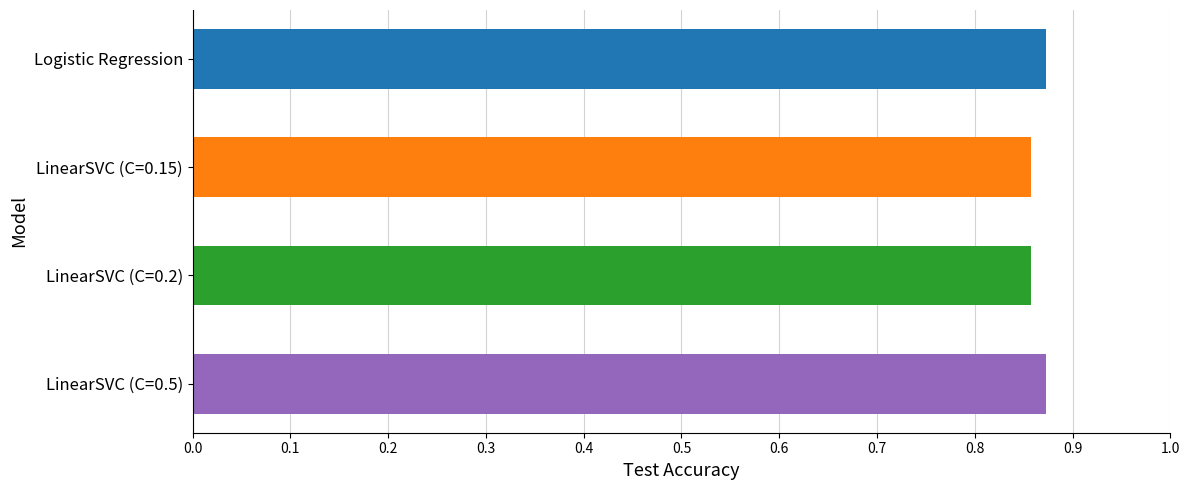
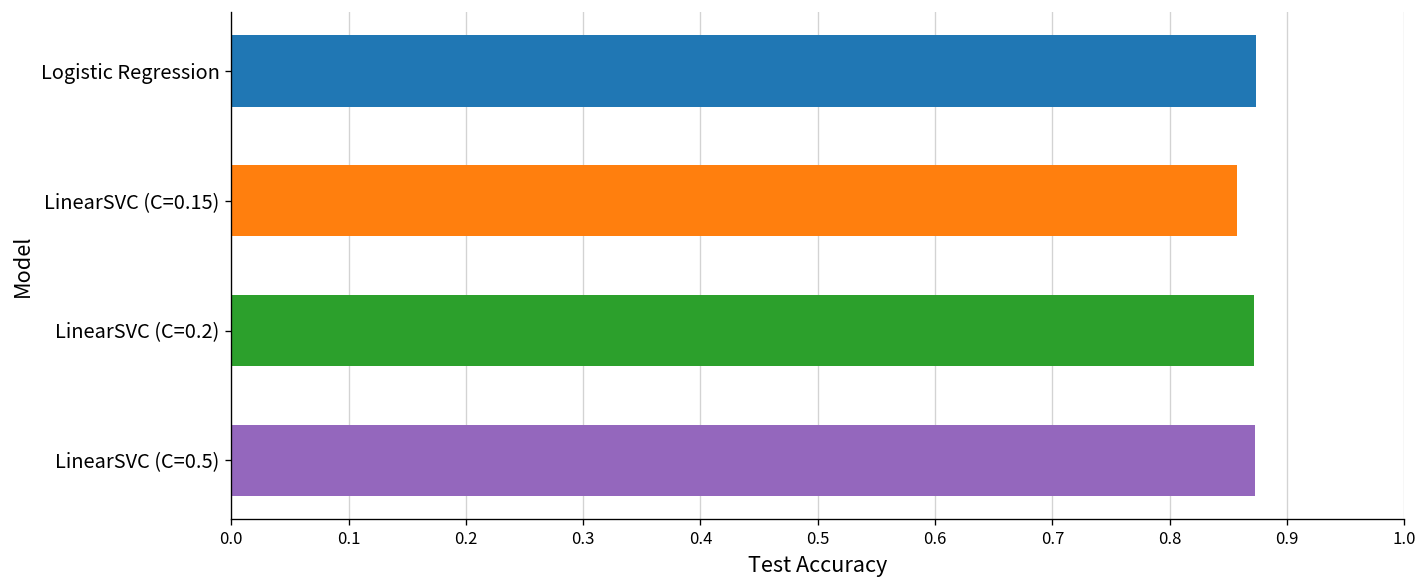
LinearSVC (C=0.2): 0.86 -> 0.87
